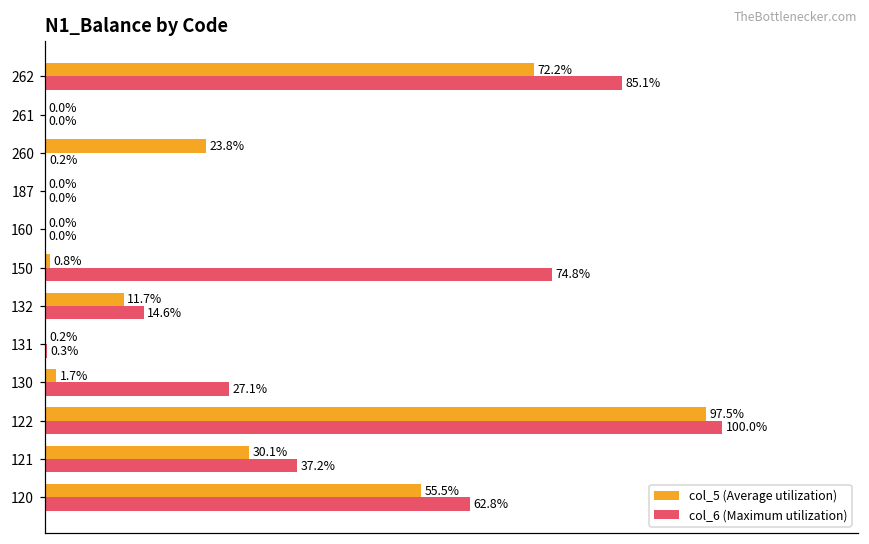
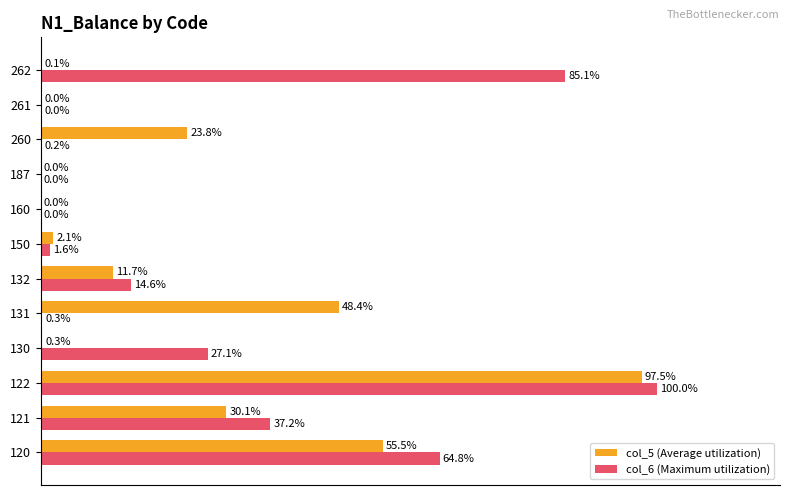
col_5 (Average utilization), 262: 72.2% -> 0.1%
col_5 (Average utilization), 150: 0.8% -> 2.1%
col_6 (Maximum utilization), 150: 74.8% -> 1.6%
col_5 (Average utilization), 131: 0.2% -> 48.4%
col_5 (Average utilization), 130: 1.7% -> 0.3%
col_6 (Maximum utilization), 120: 62.8% -> 64.8%
